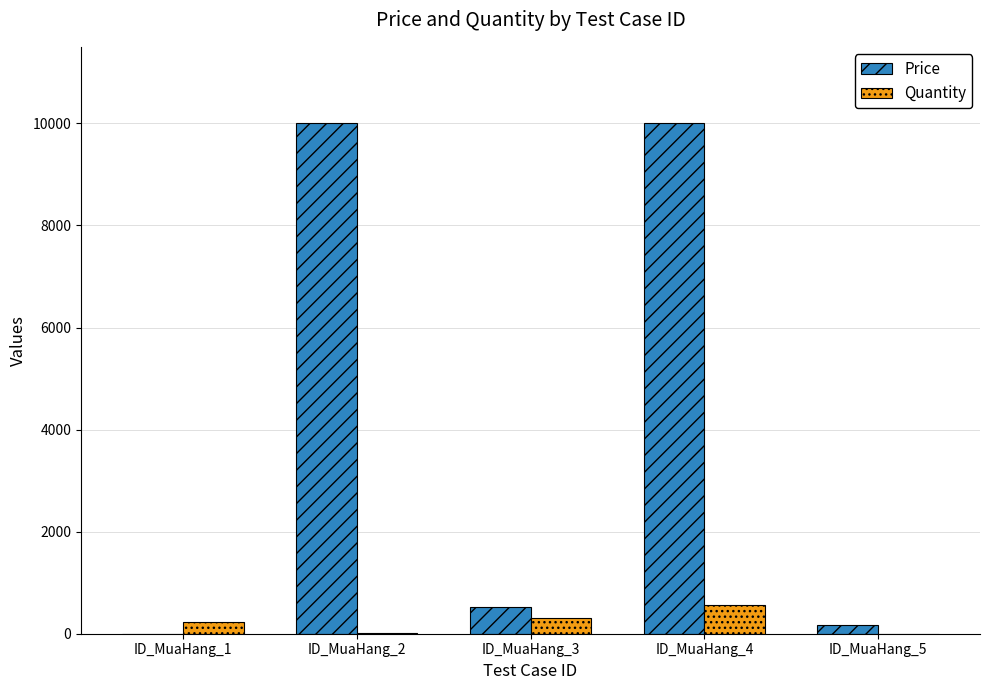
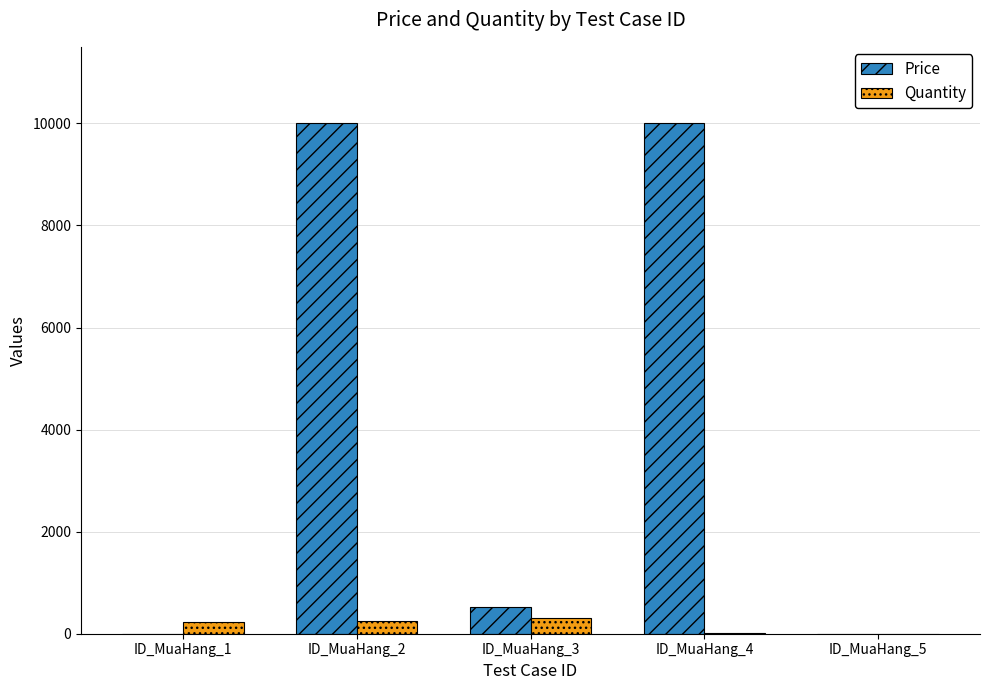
Quantity, ID_MuaHang_2: 0 -> 200
Quantity, ID_MuaHang_4: 600 -> 0
Price, ID_MuaHang_5: 200 -> 0
